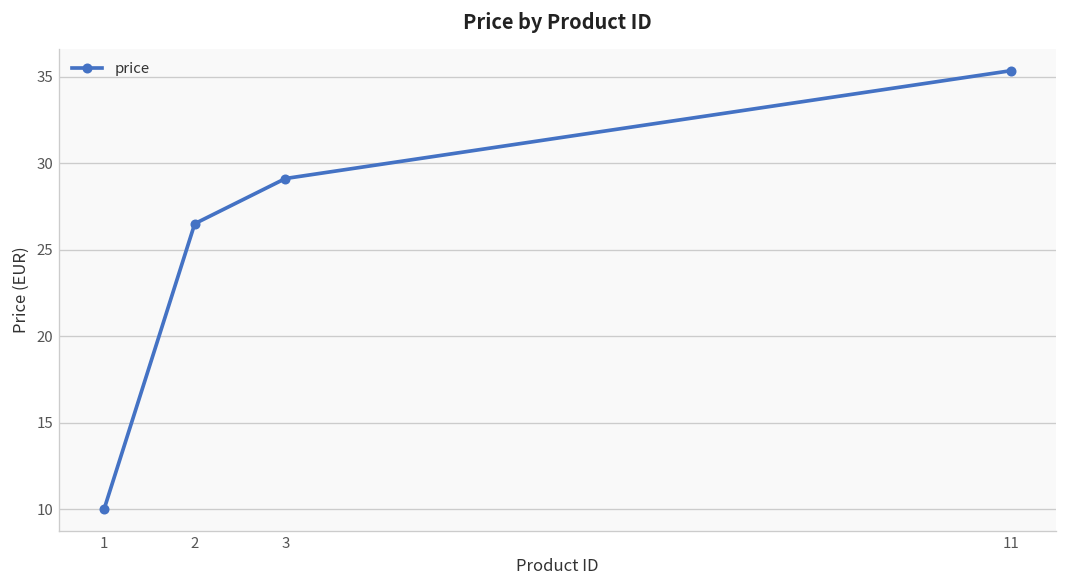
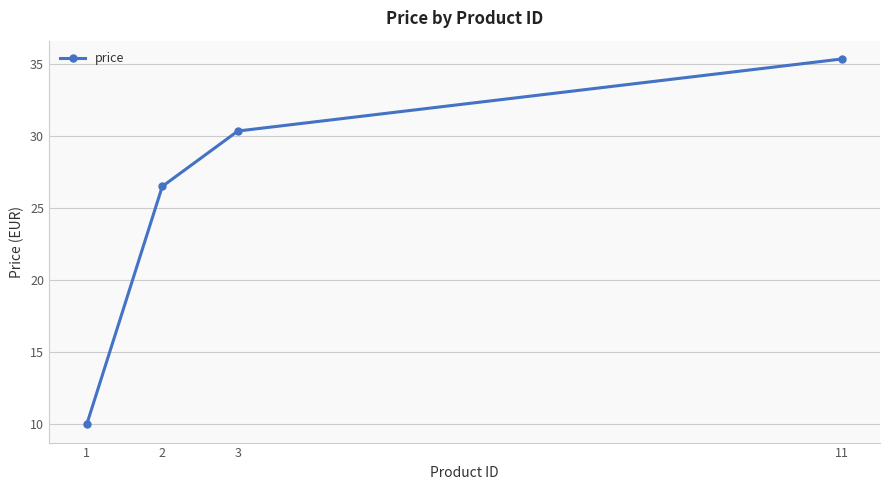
3: 29.1 -> 30.3
